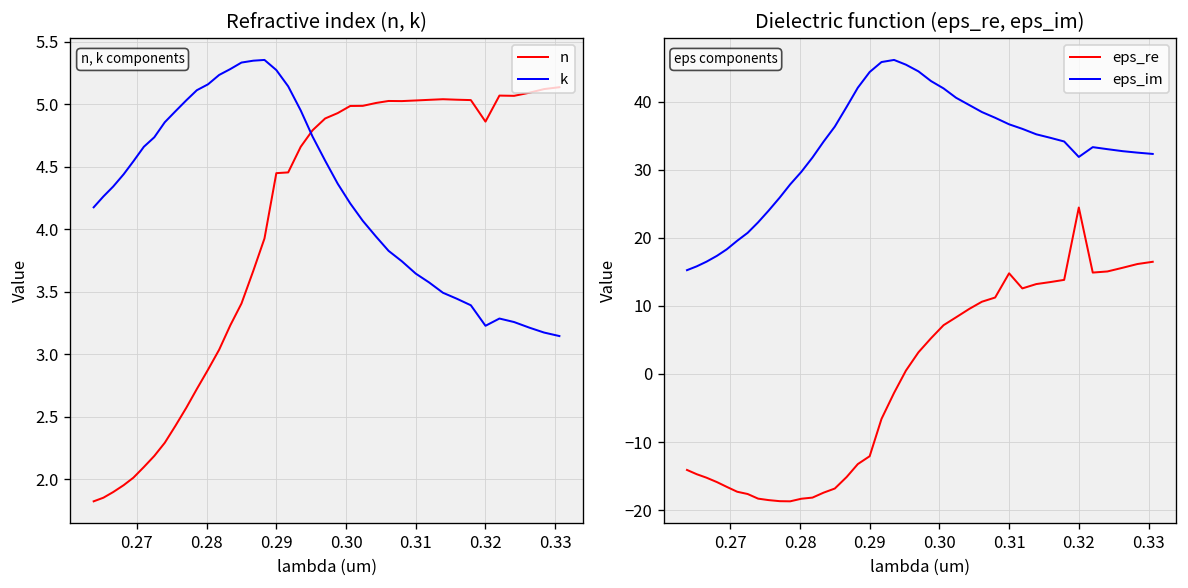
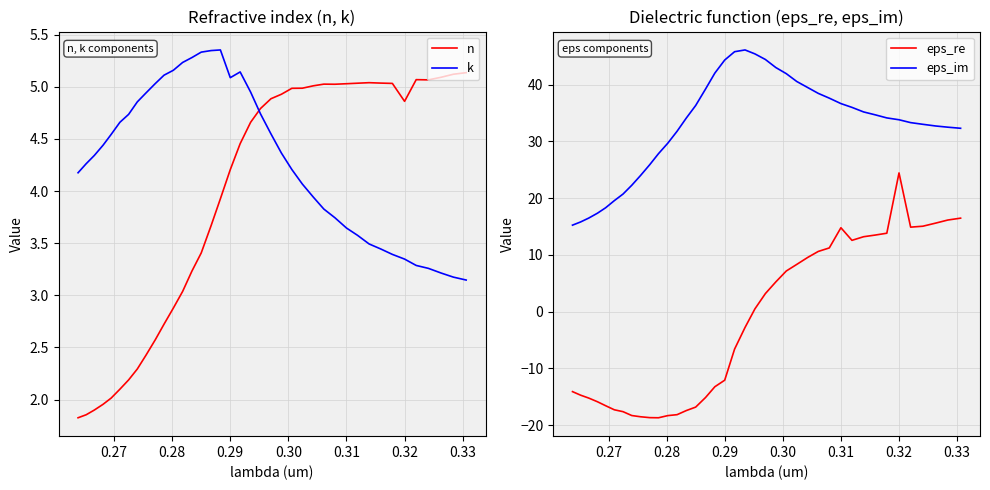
Refractive index (n, k), n, 0.29: 4.45 -> 4.21
Refractive index (n, k), k, 0.29: 5.27 -> 5.09
Refractive index (n, k), k, 0.32: 3.23 -> 3.35
Dielectric function (eps_re, eps_im), eps_im, 0.32: 32 -> 34
